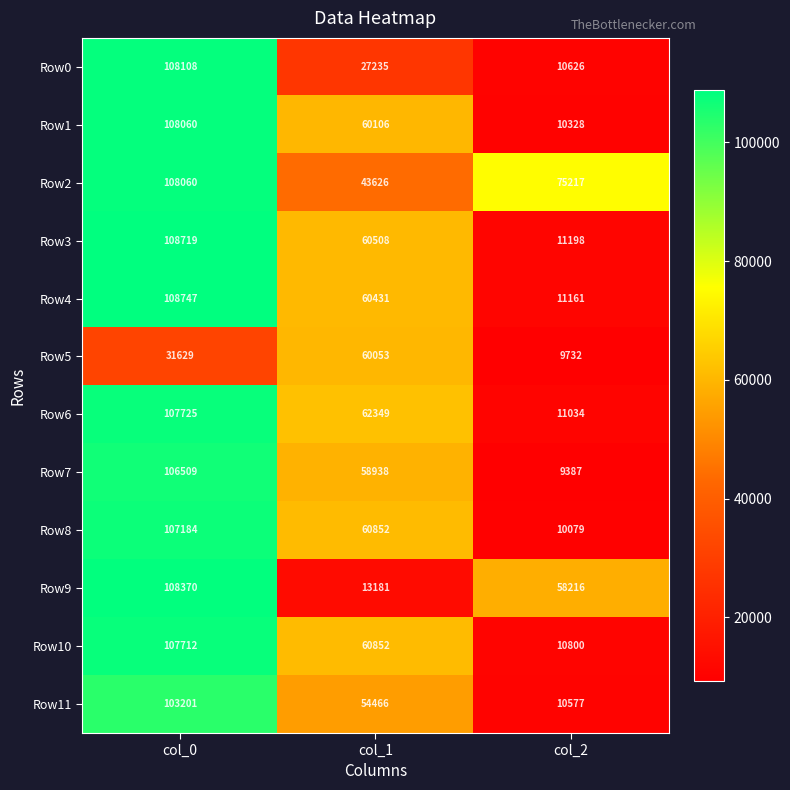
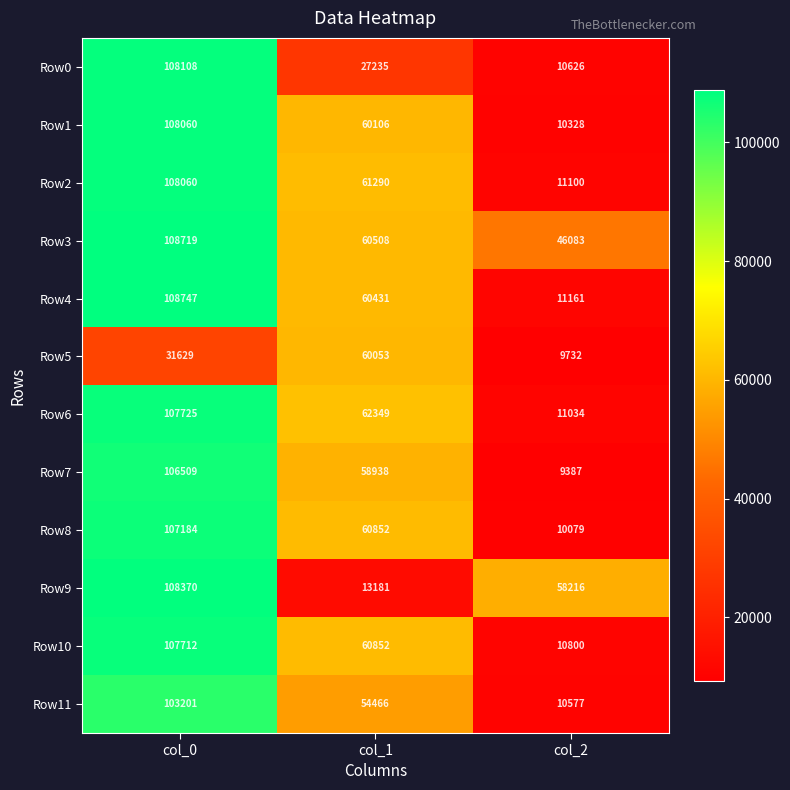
Row2, col_1: 43626 -> 61290
Row2, col_2: 75217 -> 11100
Row3, col_2: 11198 -> 46083
